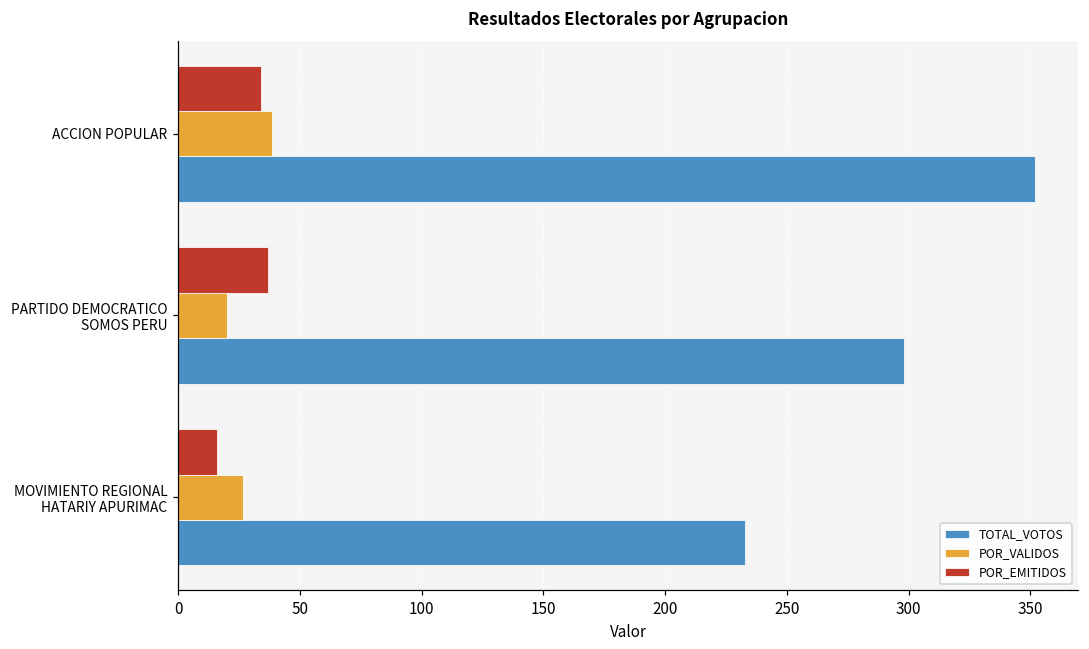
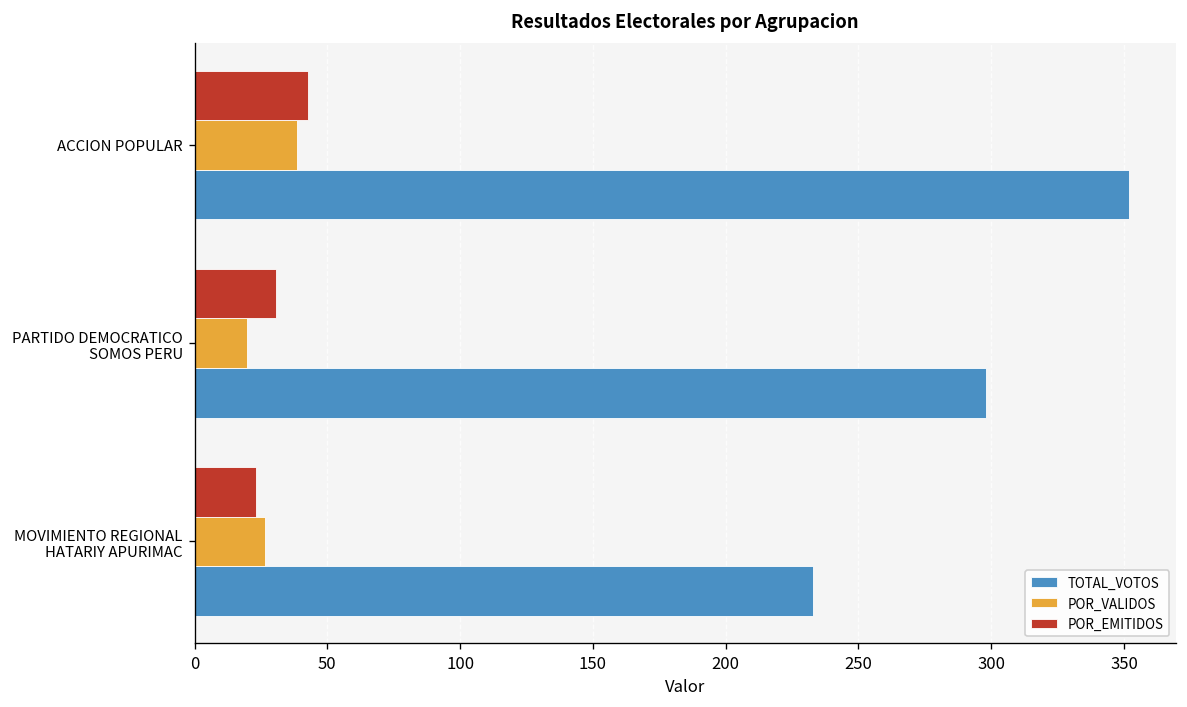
POR_EMITIDOS, ACCION POPULAR: 34 -> 43
POR_EMITIDOS, PARTIDO DEMOCRATICO SOMOS PERU: 37 -> 31
POR_EMITIDOS, MOVIMIENTO REGIONAL HATARIY APURIMAC: 16 -> 23
